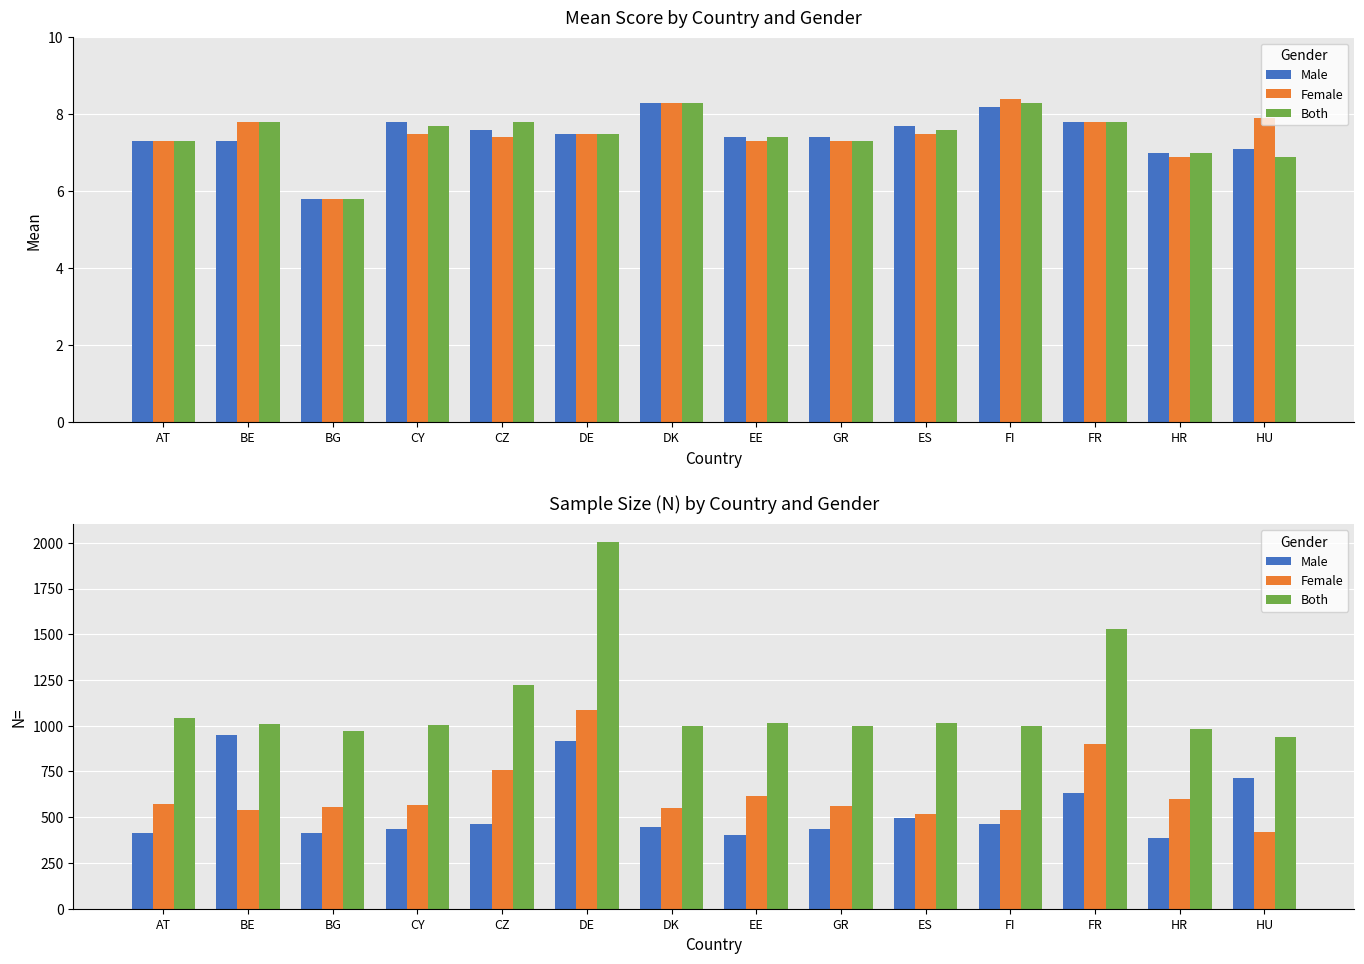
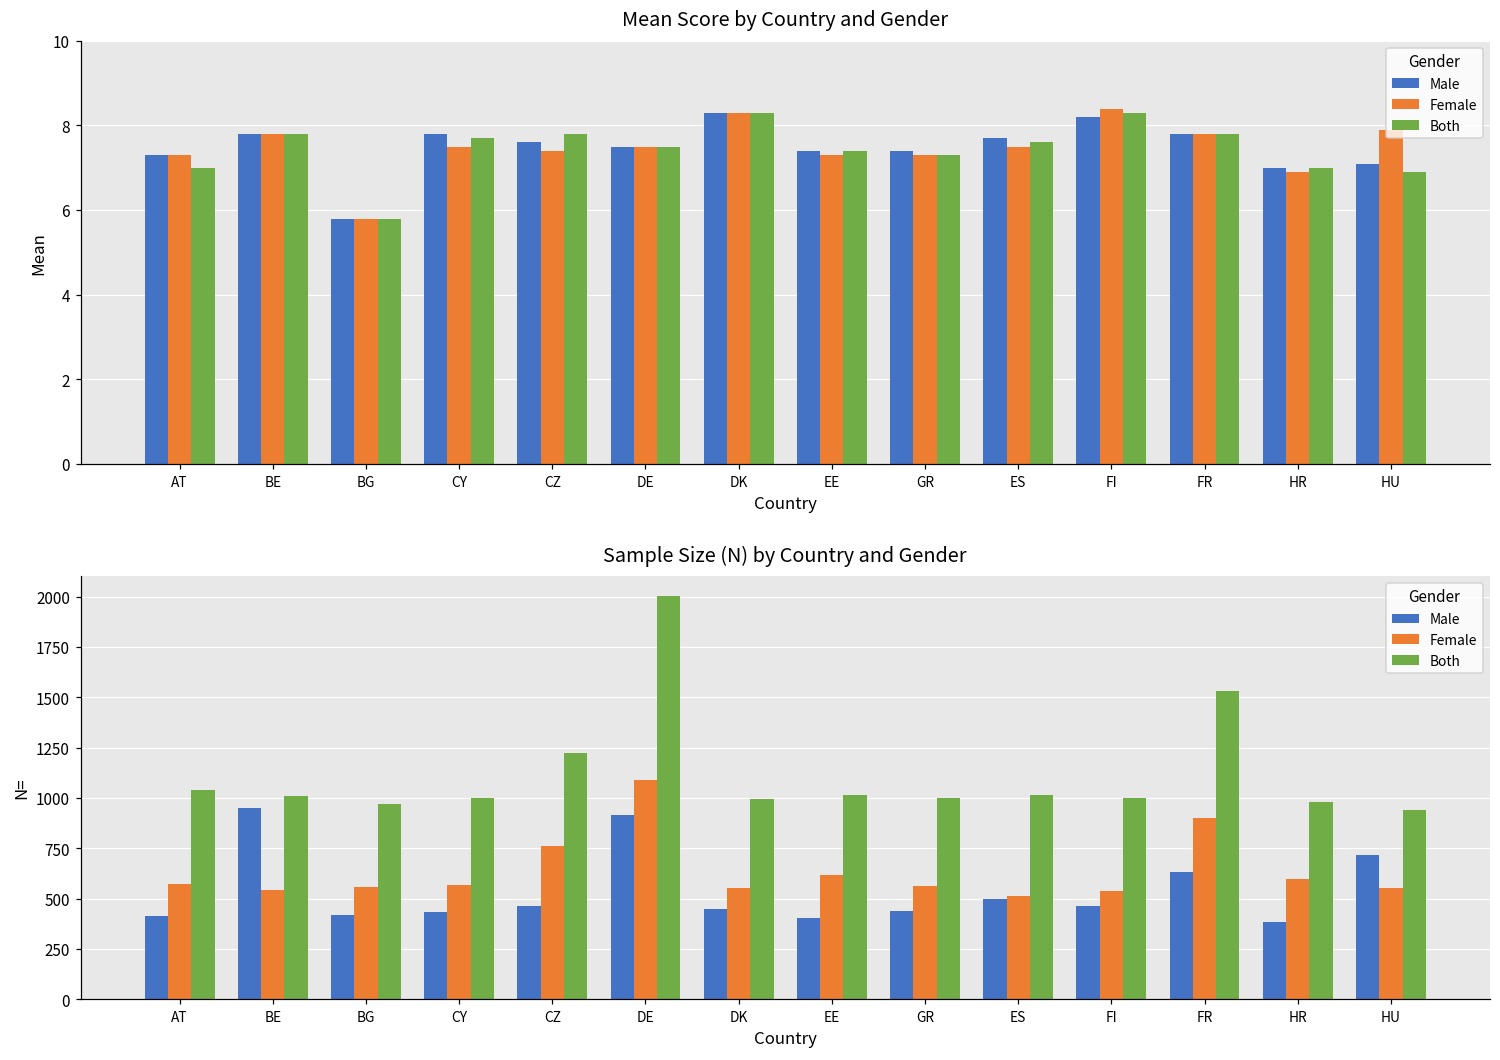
Mean Score by Country and Gender, Both, AT: 7.3 -> 7.0
Mean Score by Country and Gender, Male, BE: 7.3 -> 7.8
Sample Size (N) by Country and Gender, Female, HU: 420 -> 550
